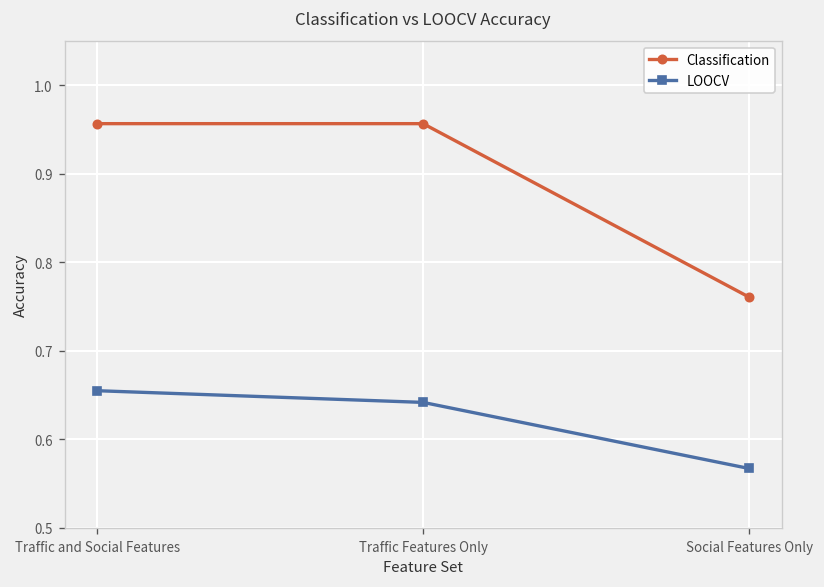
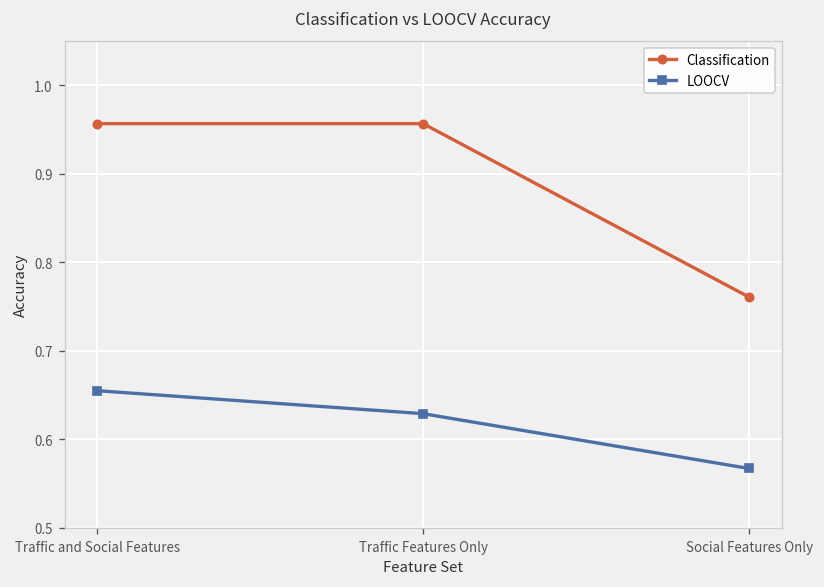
LOOCV, Traffic Features Only: 0.64 -> 0.63
